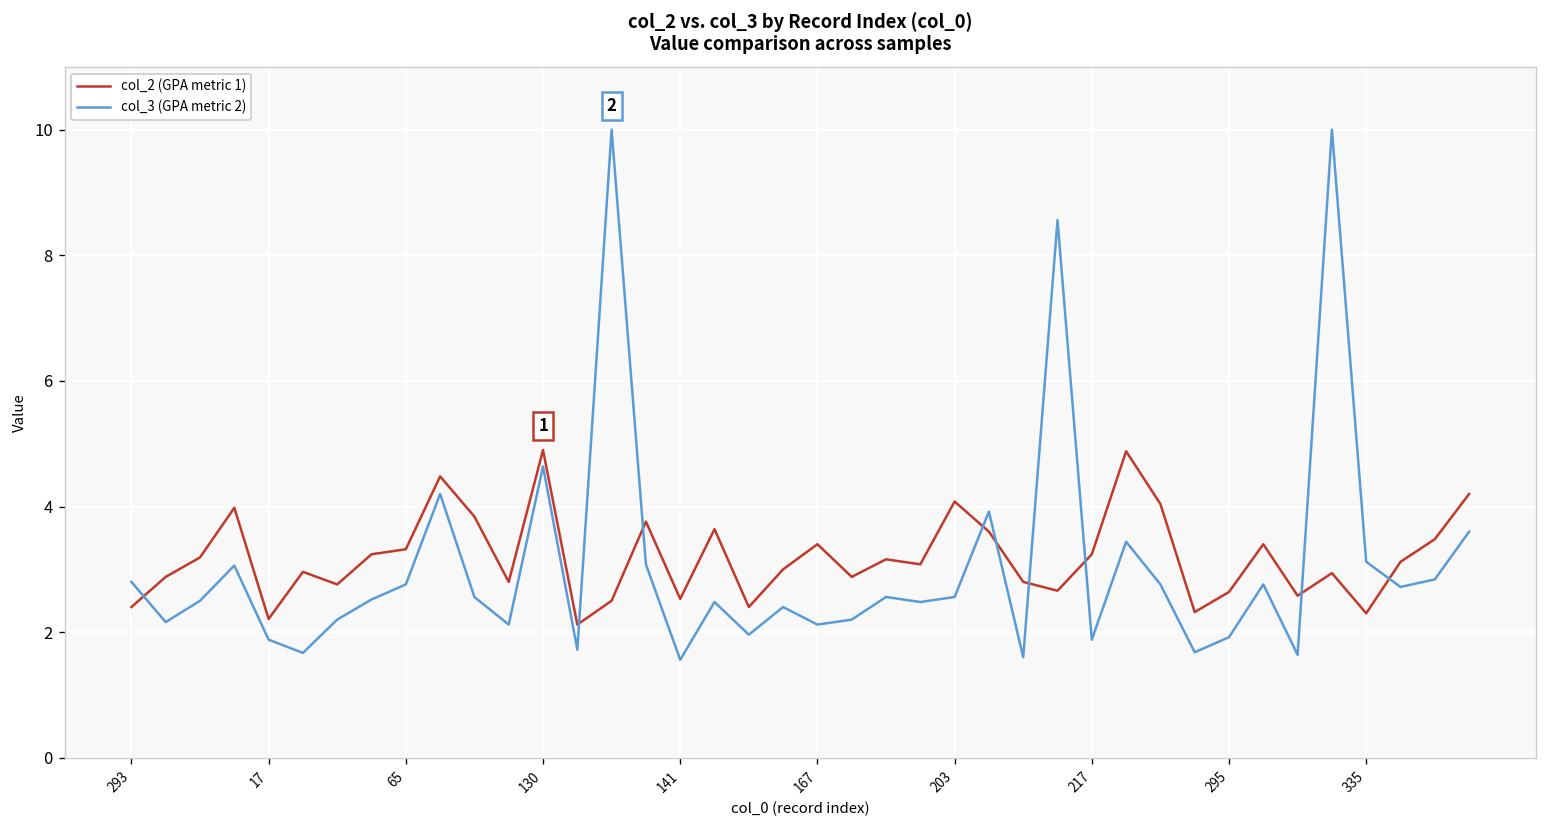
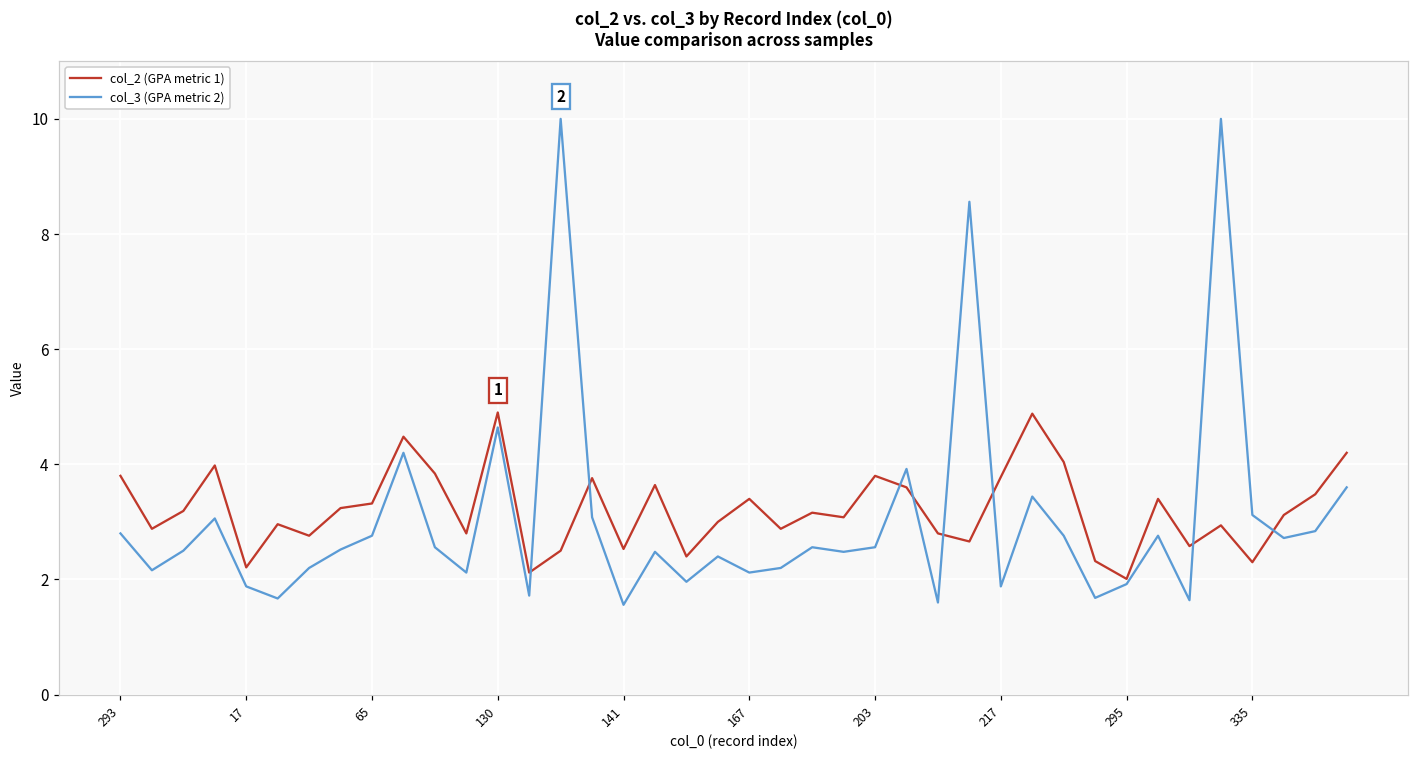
col_2 (GPA metric 1), 293: 2.4 -> 3.8
col_2 (GPA metric 1), 203: 4.1 -> 3.8
col_2 (GPA metric 1), 217: 3.2 -> 3.8
col_2 (GPA metric 1), 295: 2.6 -> 2.0
